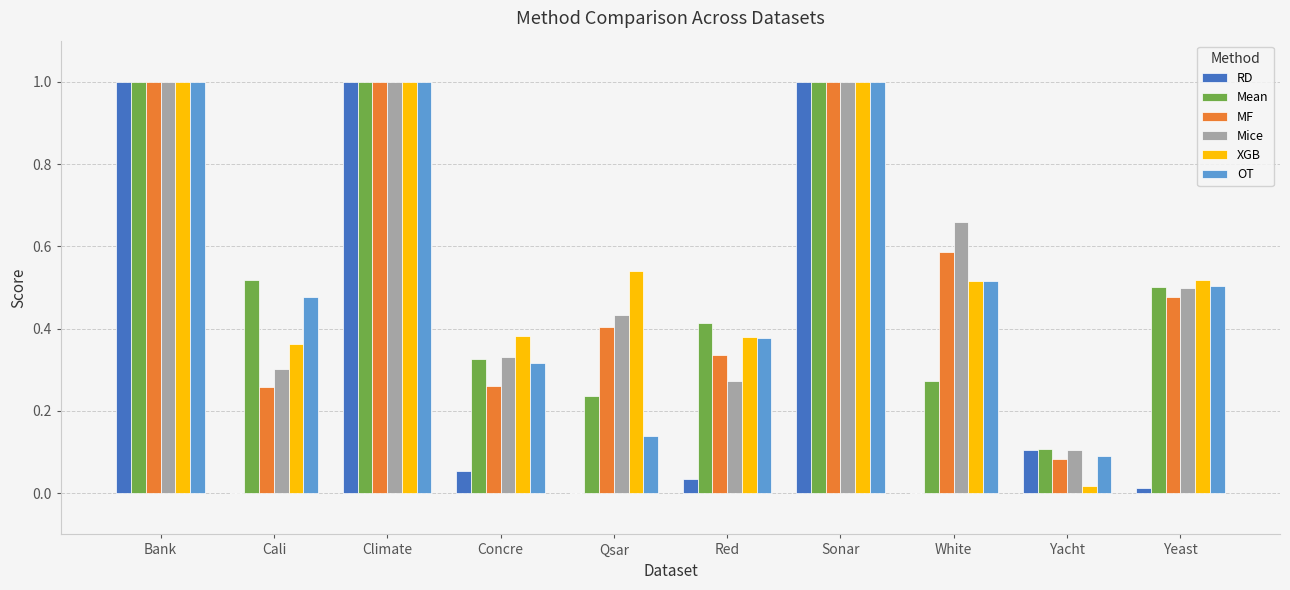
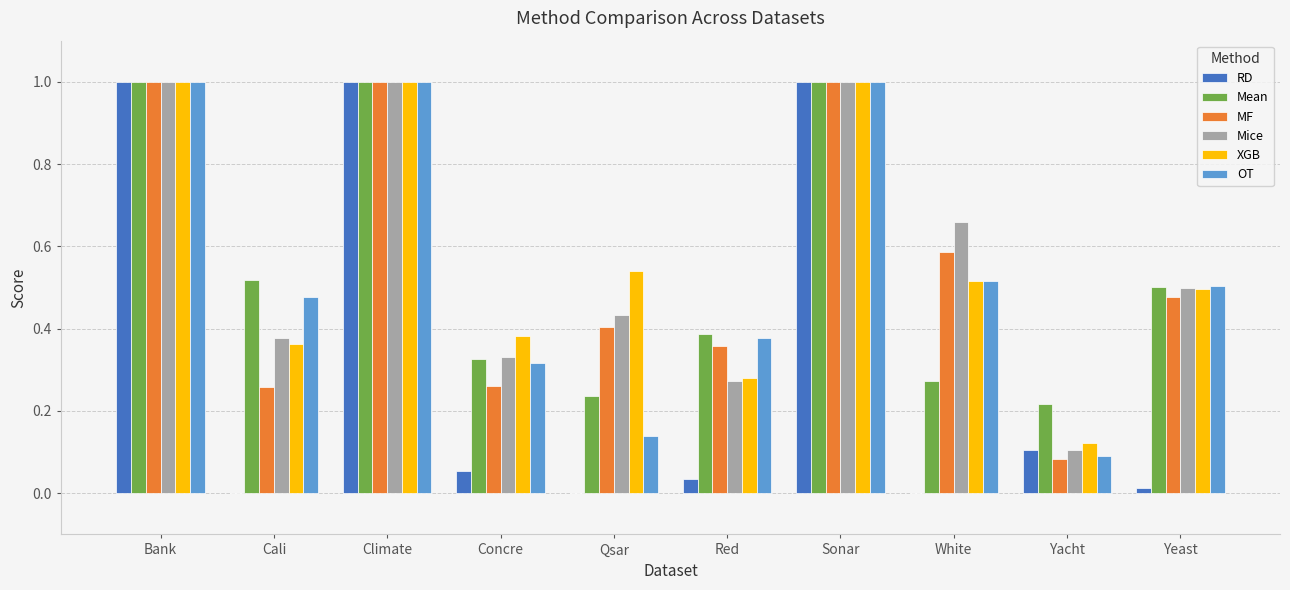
Mice, Cali: 0.30 -> 0.38
Mean, Red: 0.41 -> 0.39
MF, Red: 0.34 -> 0.36
XGB, Red: 0.38 -> 0.28
Mean, Yacht: 0.11 -> 0.22
XGB, Yacht: 0.02 -> 0.12
XGB, Yeast: 0.52 -> 0.50
